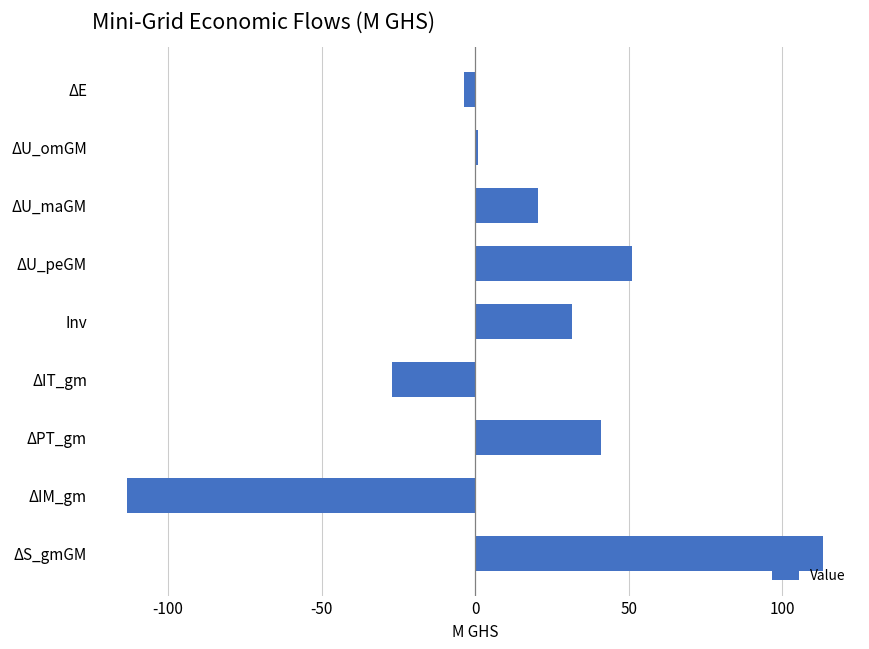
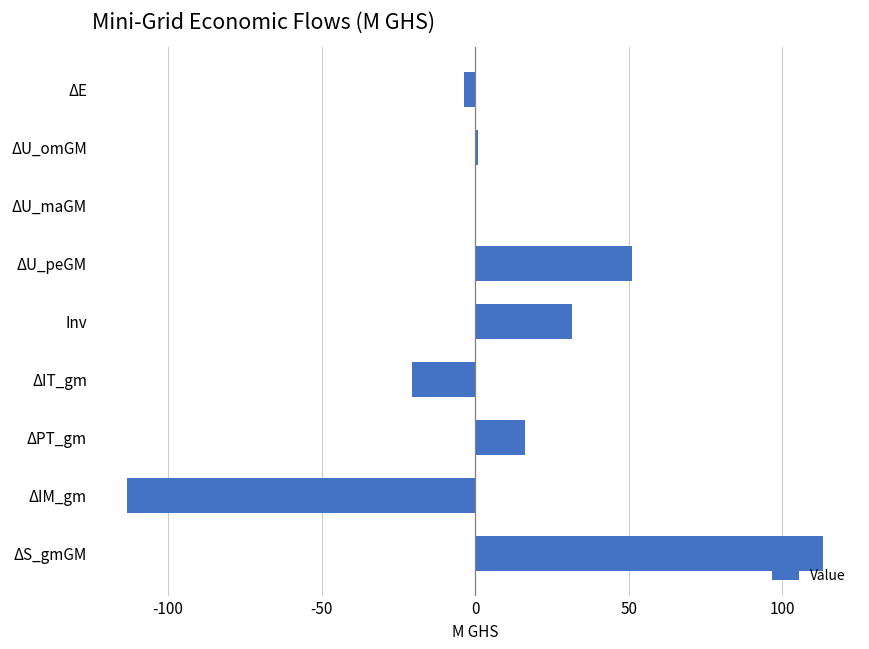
ΔU_maGM: 21 -> 0
ΔIT_gm: -27 -> -21
ΔPT_gm: 41 -> 16
